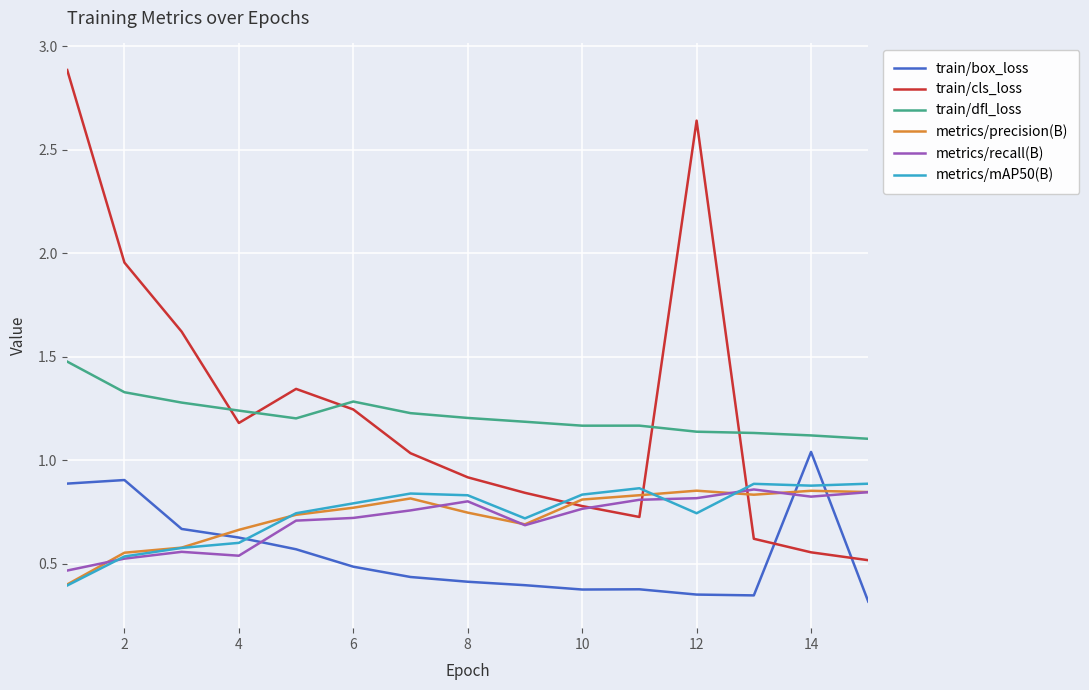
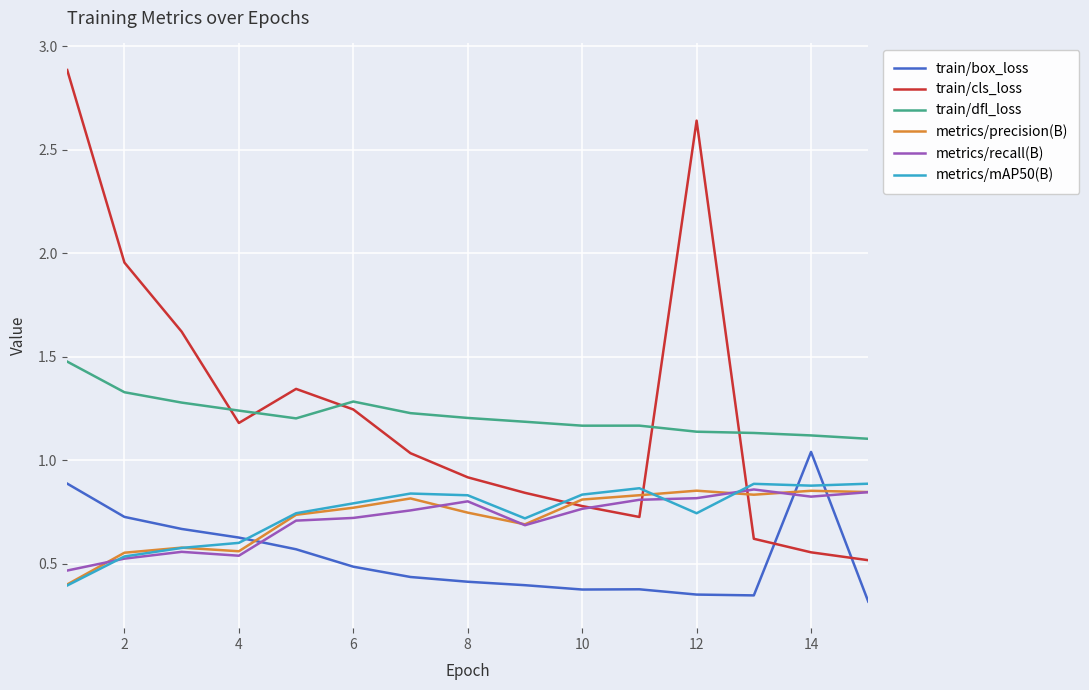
train/box_loss, 2: 0.90 -> 0.73
metrics/precision(B), 4: 0.66 -> 0.56
